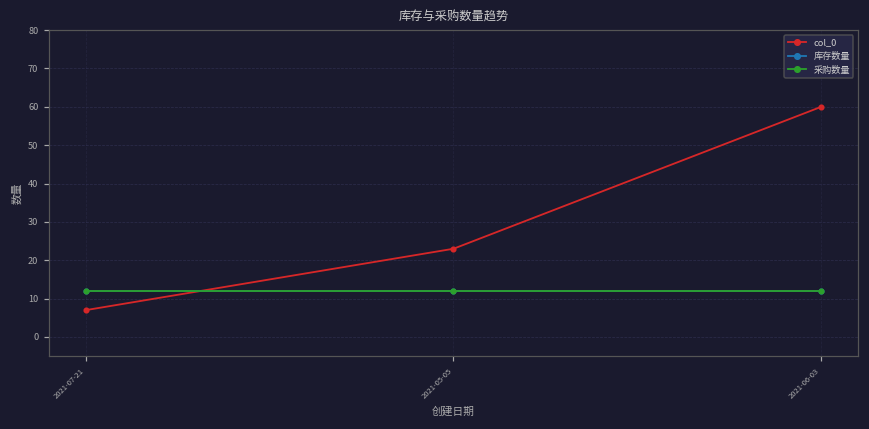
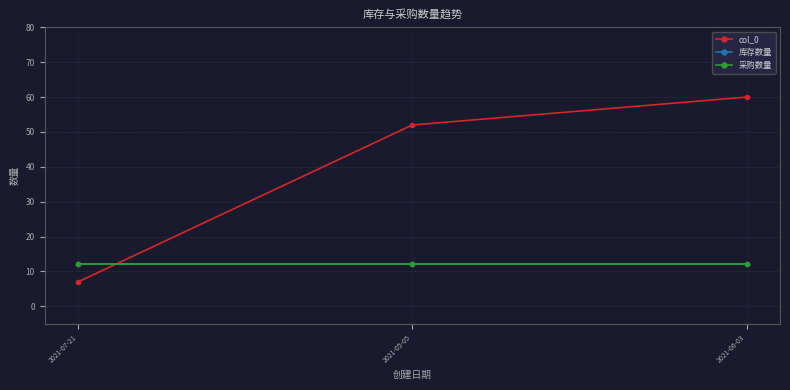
col_0, 2021-05-05: 23 -> 52
